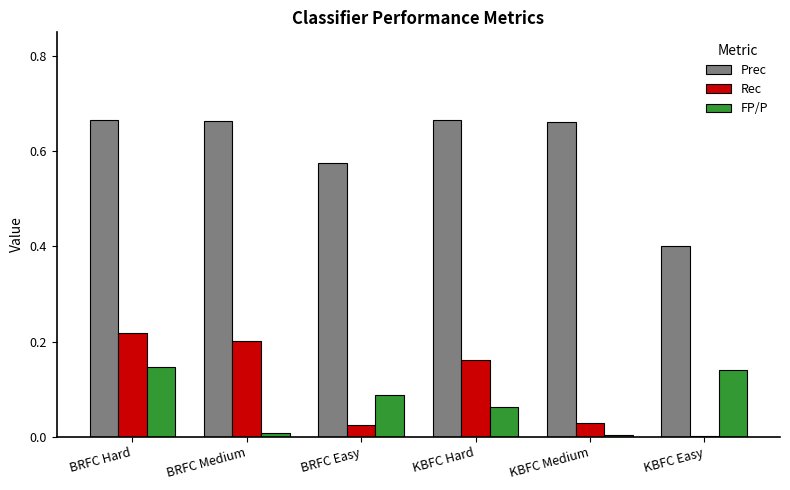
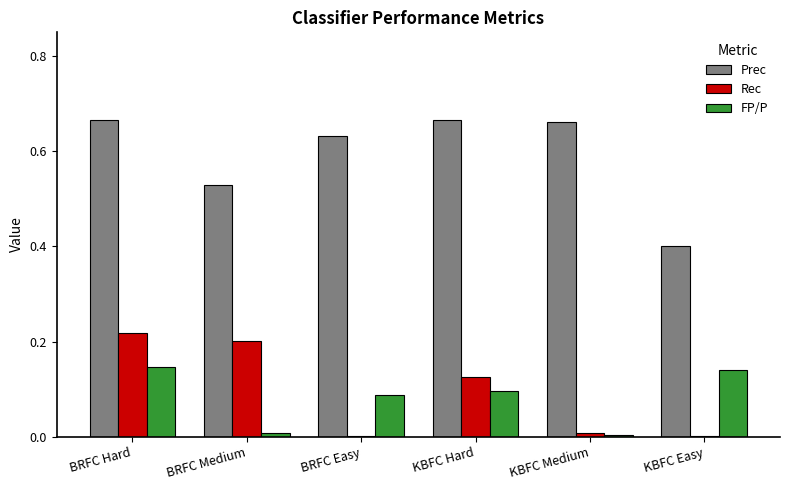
Prec, BRFC Medium: 0.66 -> 0.53
Prec, BRFC Easy: 0.57 -> 0.63
Rec, BRFC Easy: 0.02 -> 0.00
Rec, KBFC Hard: 0.16 -> 0.13
FP/P, KBFC Hard: 0.06 -> 0.10
Rec, KBFC Medium: 0.03 -> 0.01
